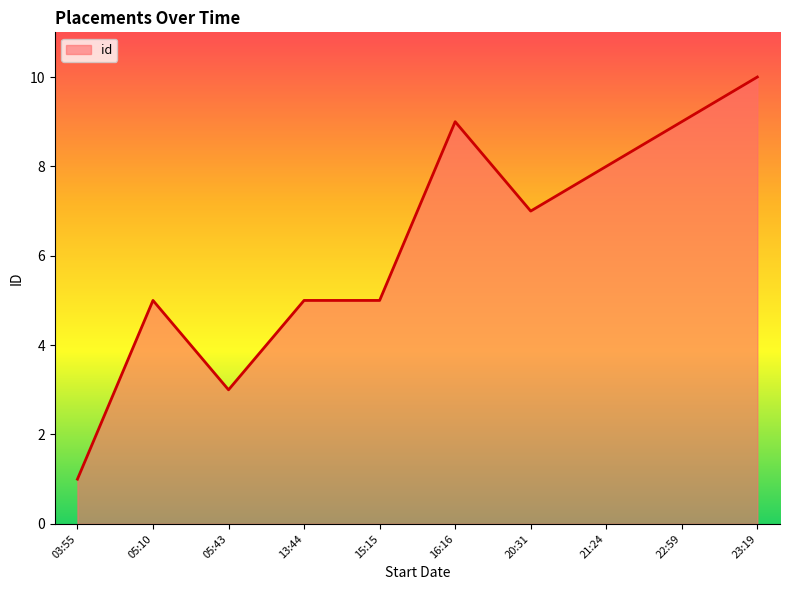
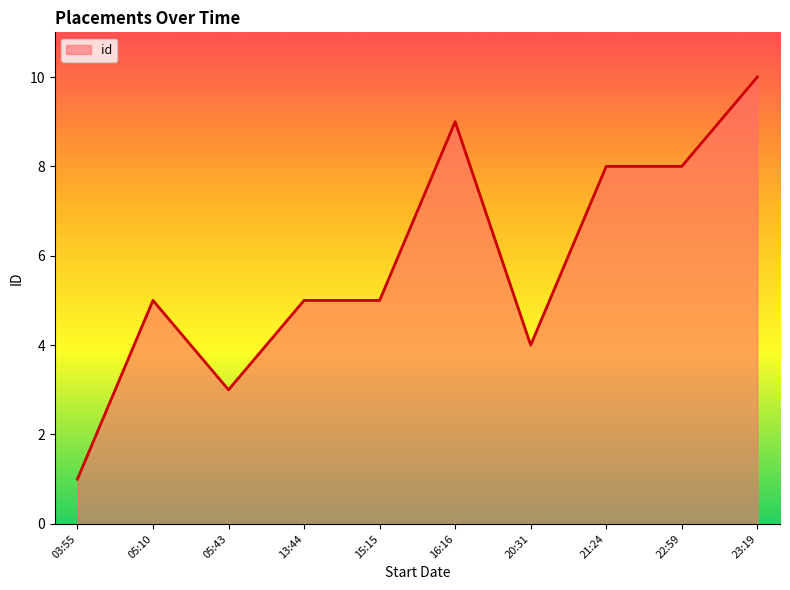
20:31: 7 -> 4
22:59: 9 -> 8
